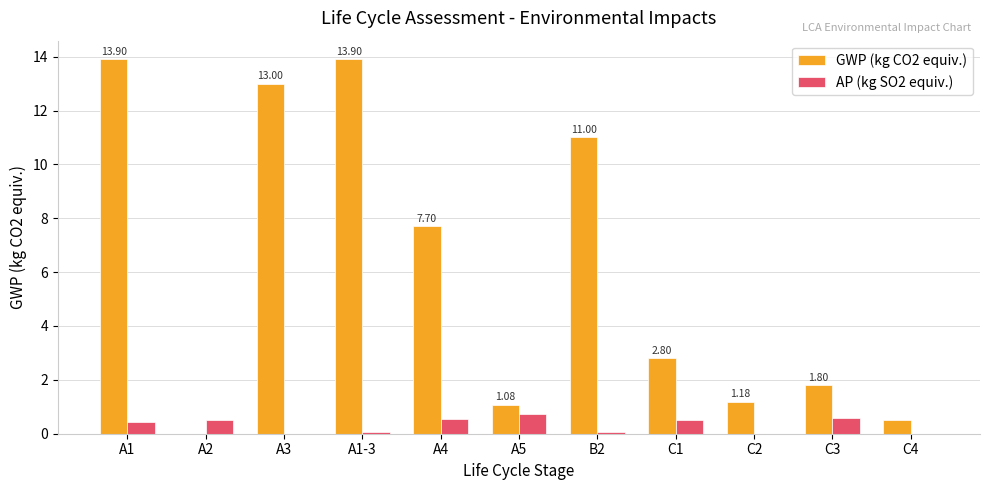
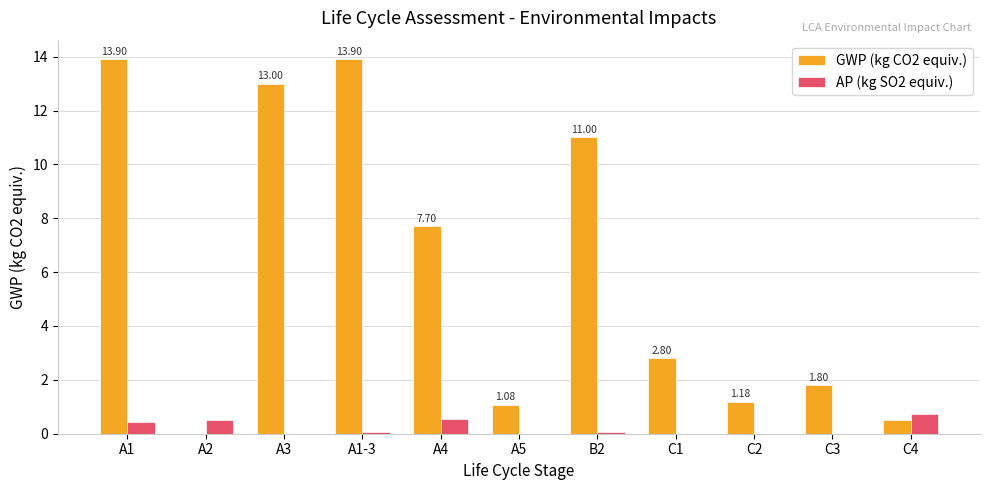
AP (kg SO2 equiv.), A5: 0.7 -> 0.0
AP (kg SO2 equiv.), C1: 0.5 -> 0.0
AP (kg SO2 equiv.), C3: 0.6 -> 0.0
AP (kg SO2 equiv.), C4: 0.0 -> 0.7
